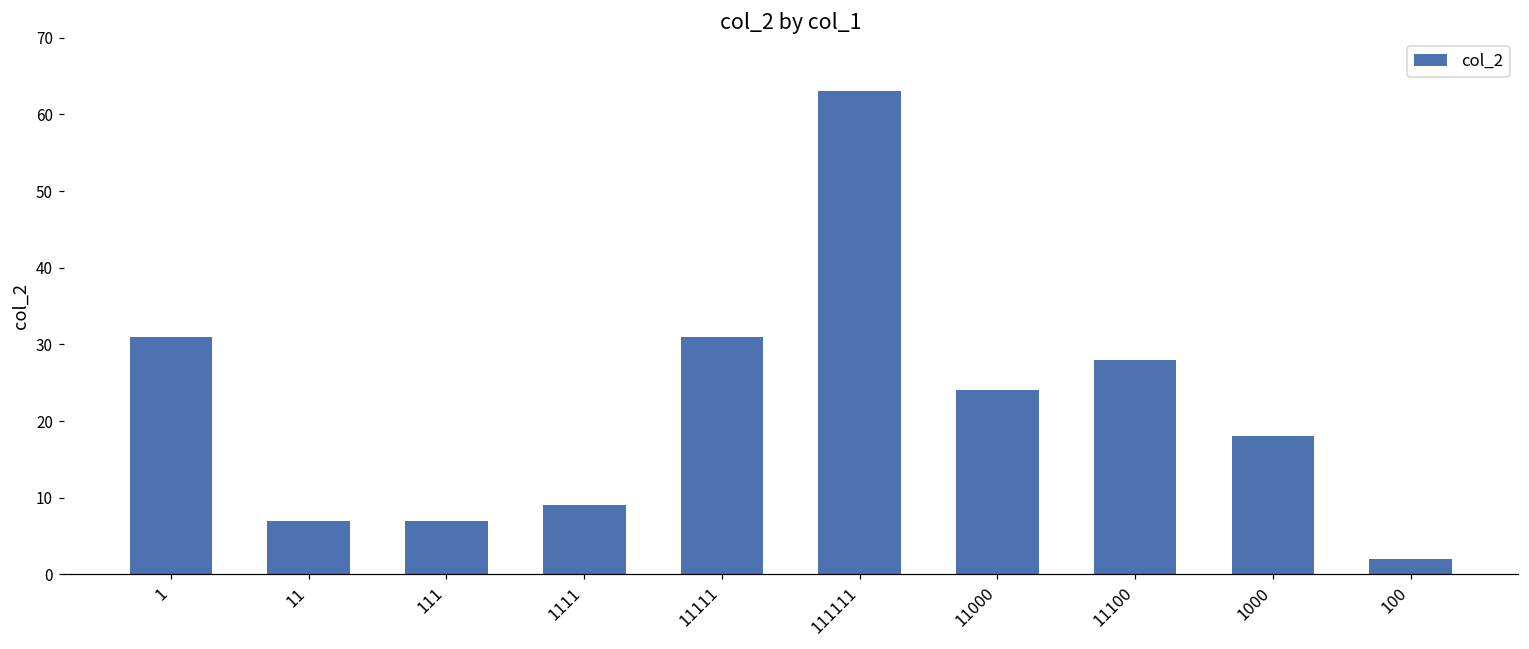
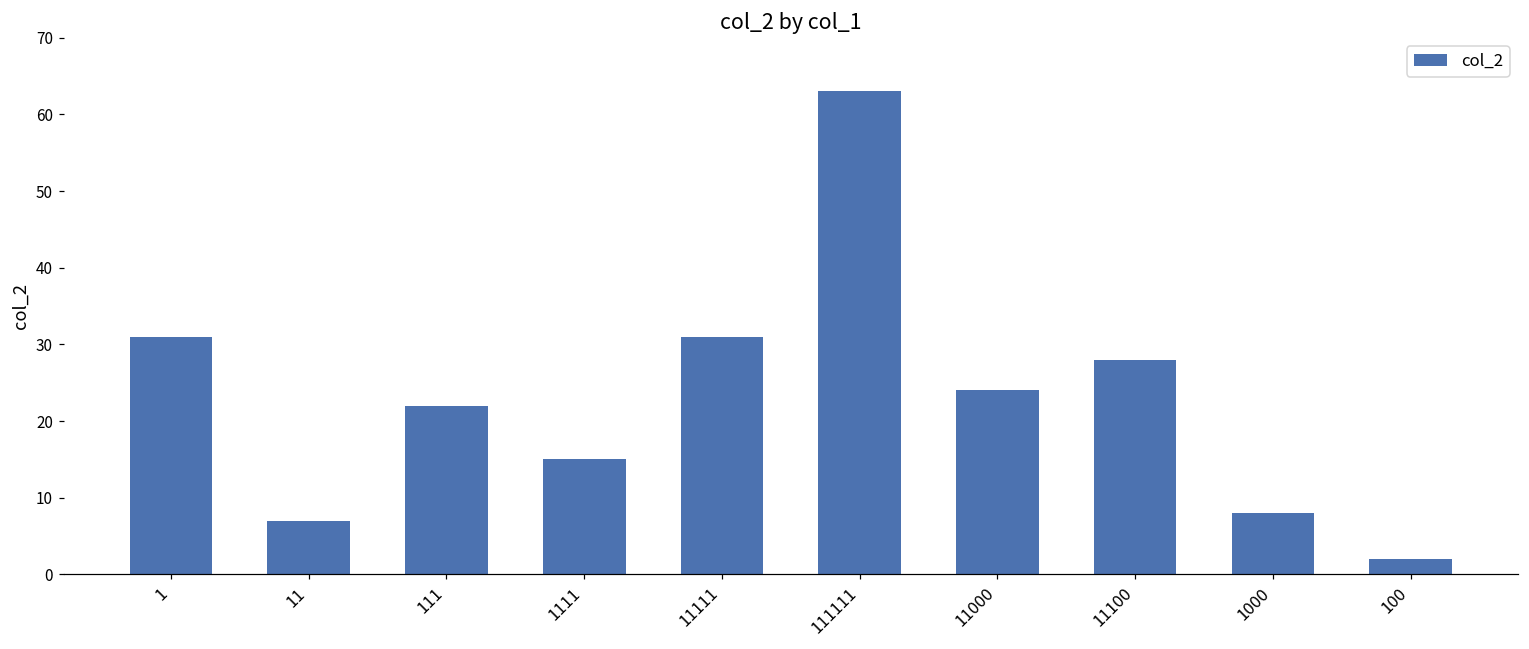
111: 7 -> 22
1111: 9 -> 15
1000: 18 -> 8
